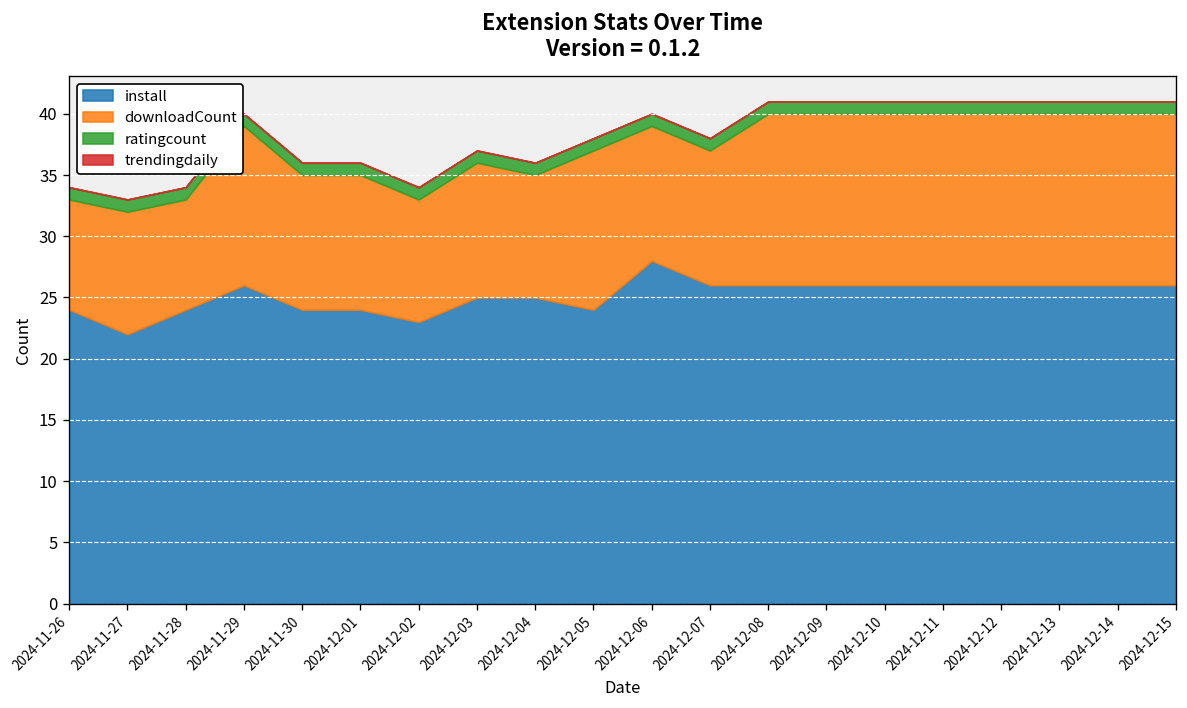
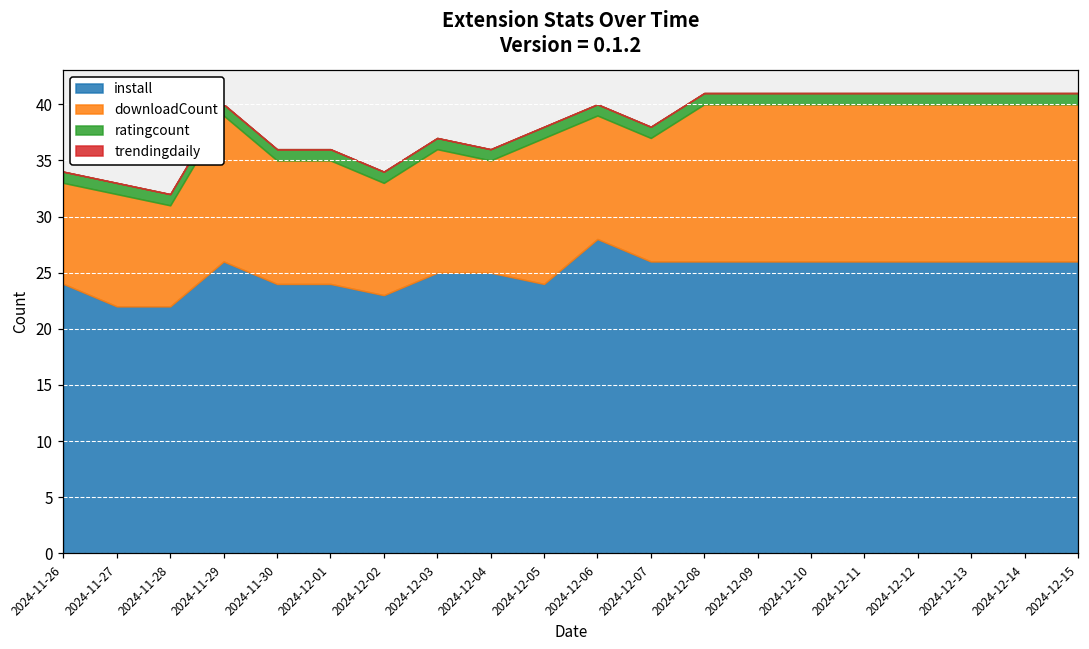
install, 2024-11-28: 24 -> 22
